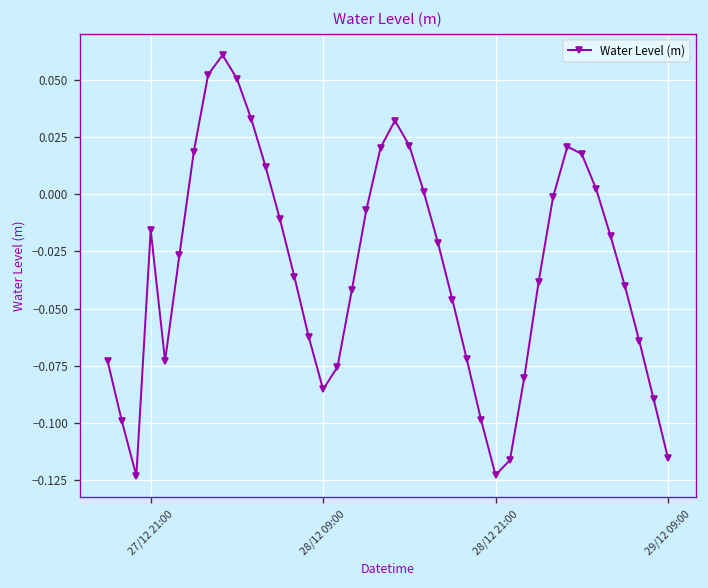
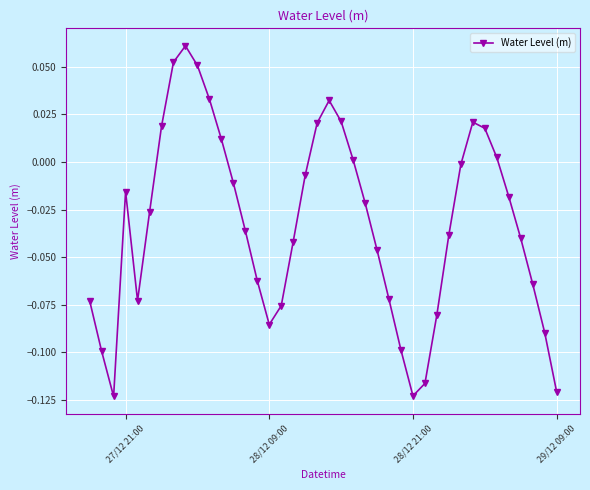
29/12 09:00: -0.115 -> -0.121
